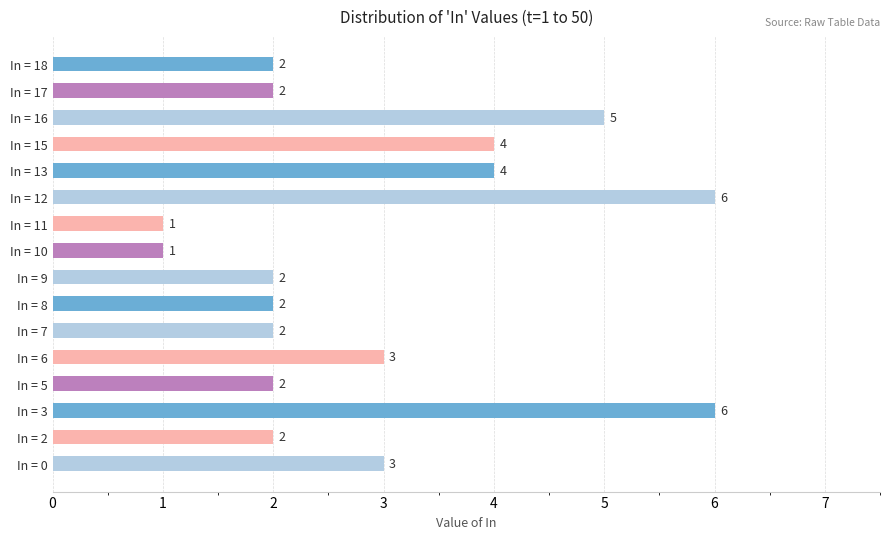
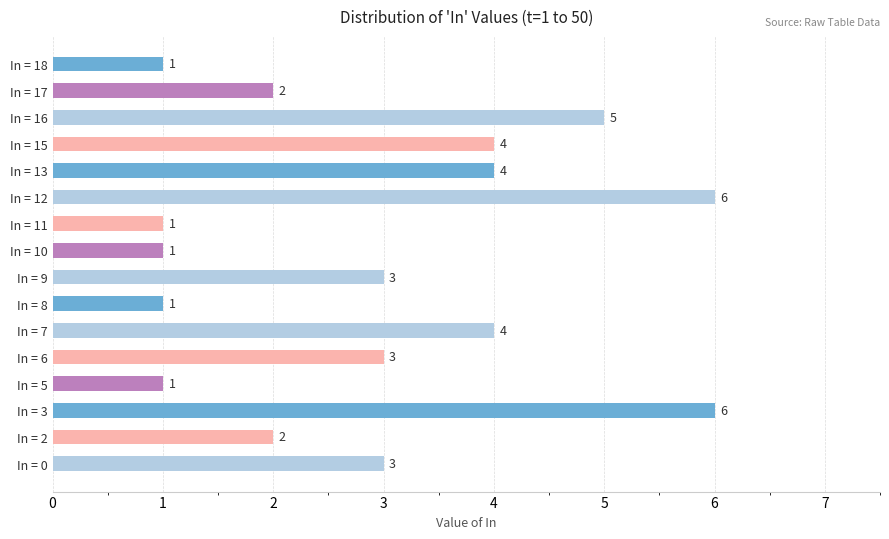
In = 18: 2 -> 1
In = 9: 2 -> 3
In = 8: 2 -> 1
In = 7: 2 -> 4
In = 5: 2 -> 1
